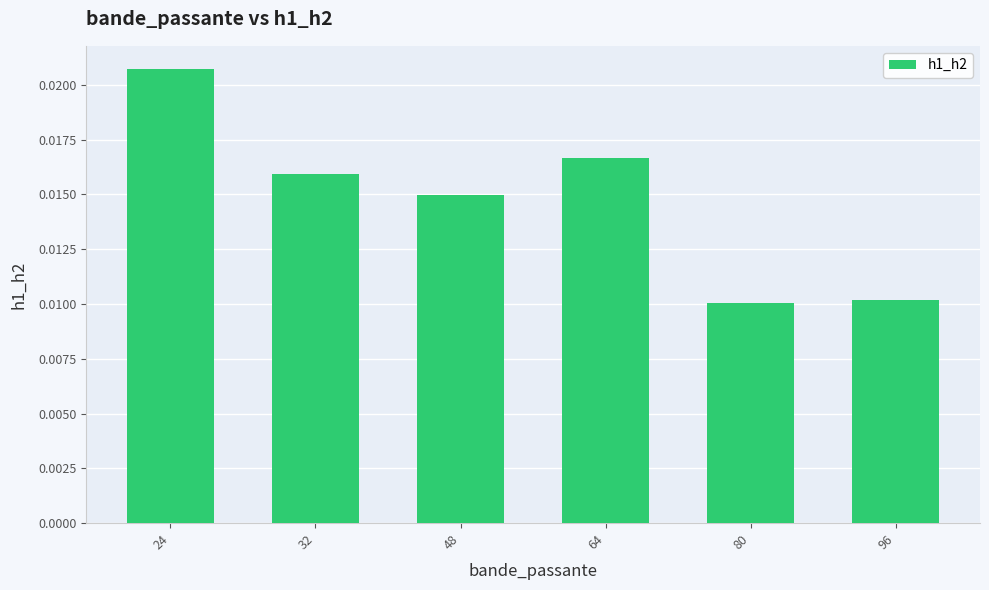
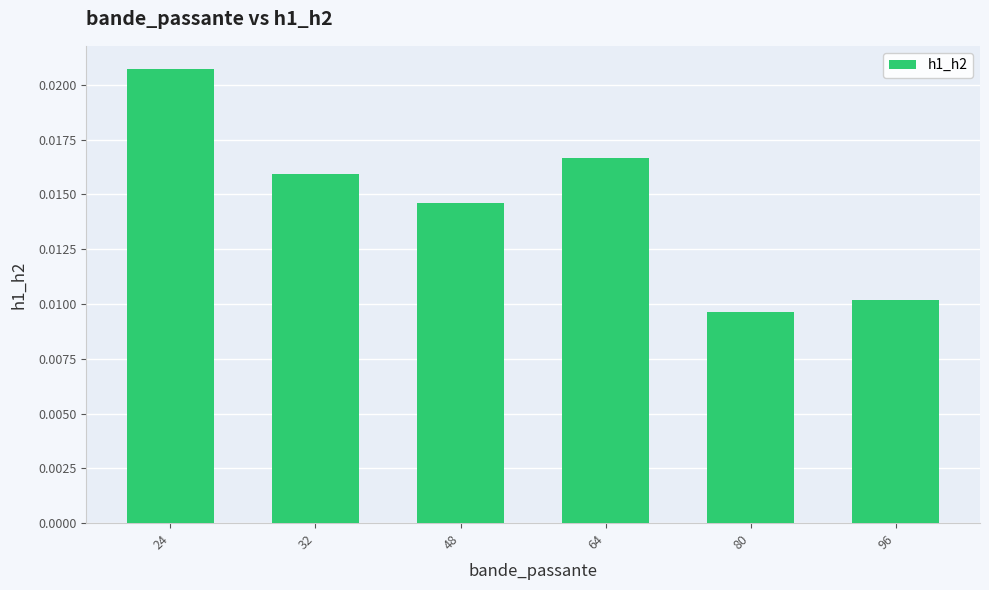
48: 0.0150 -> 0.0146
80: 0.0100 -> 0.0096
